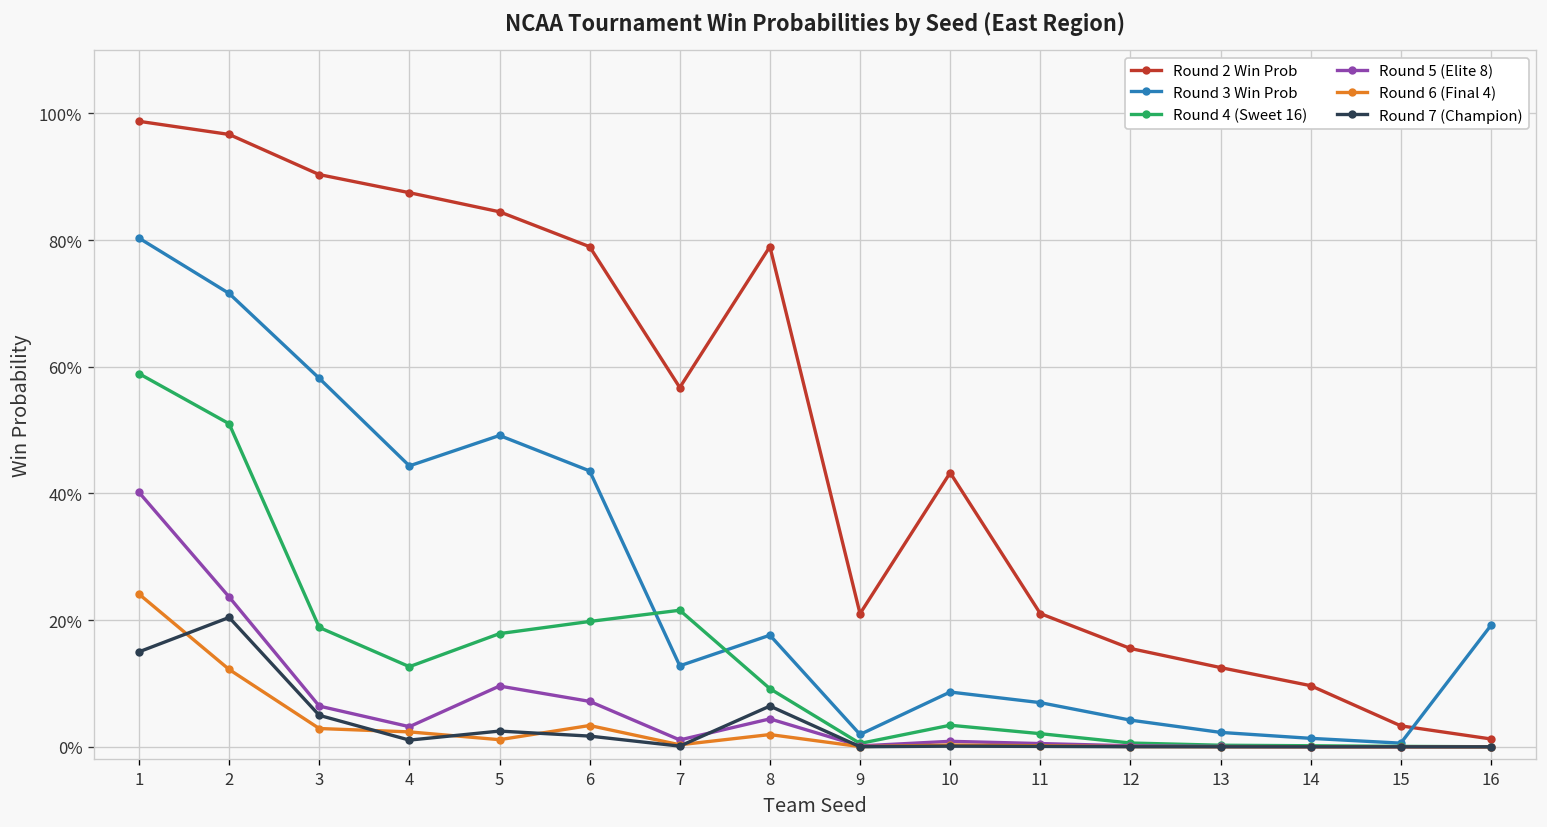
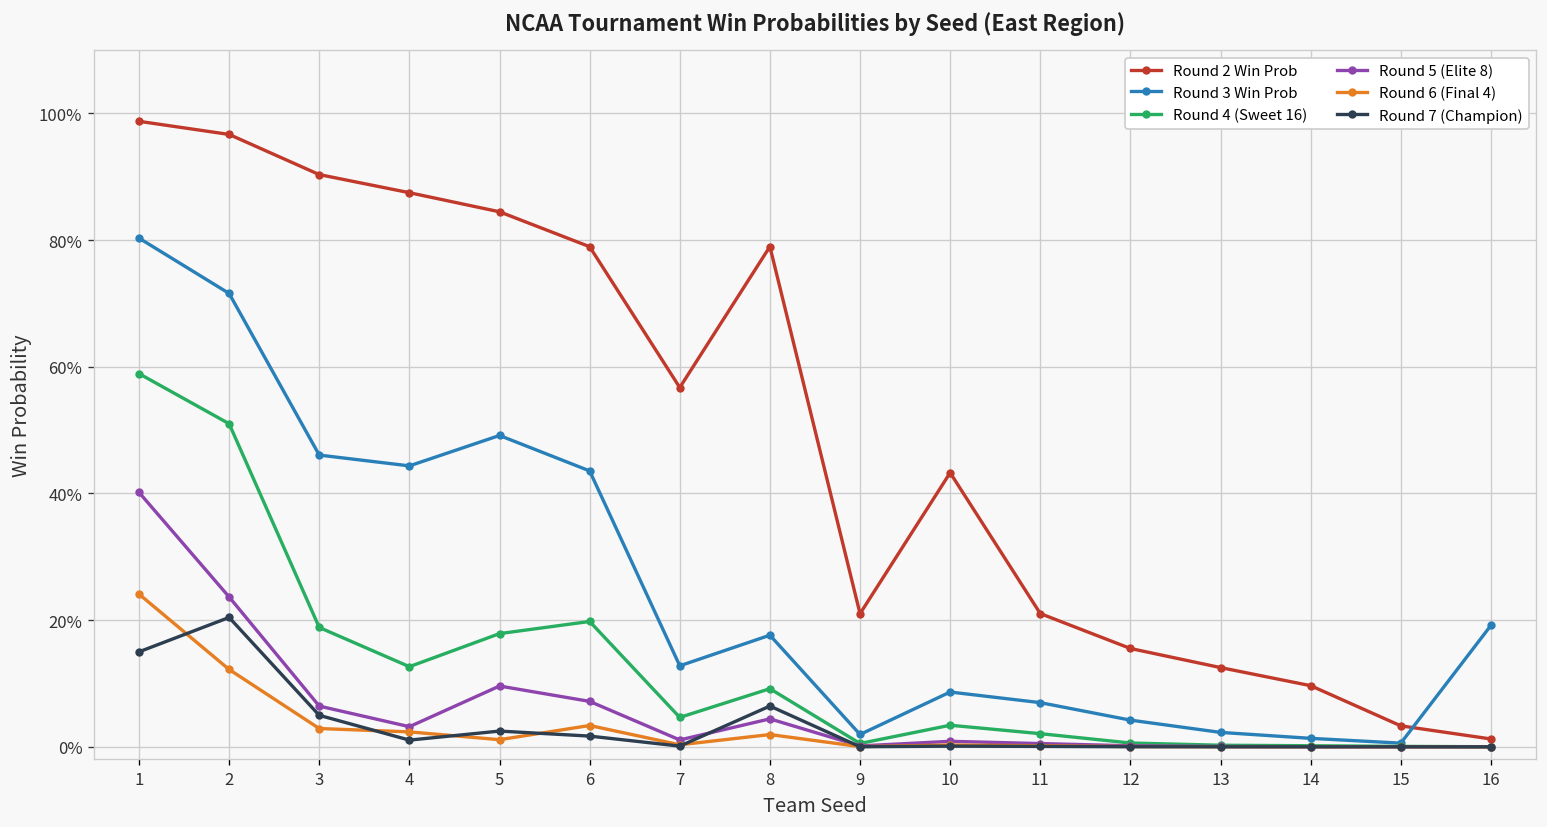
Round 3 Win Prob, 3: 58% -> 46%
Round 4 (Sweet 16), 7: 22% -> 5%
